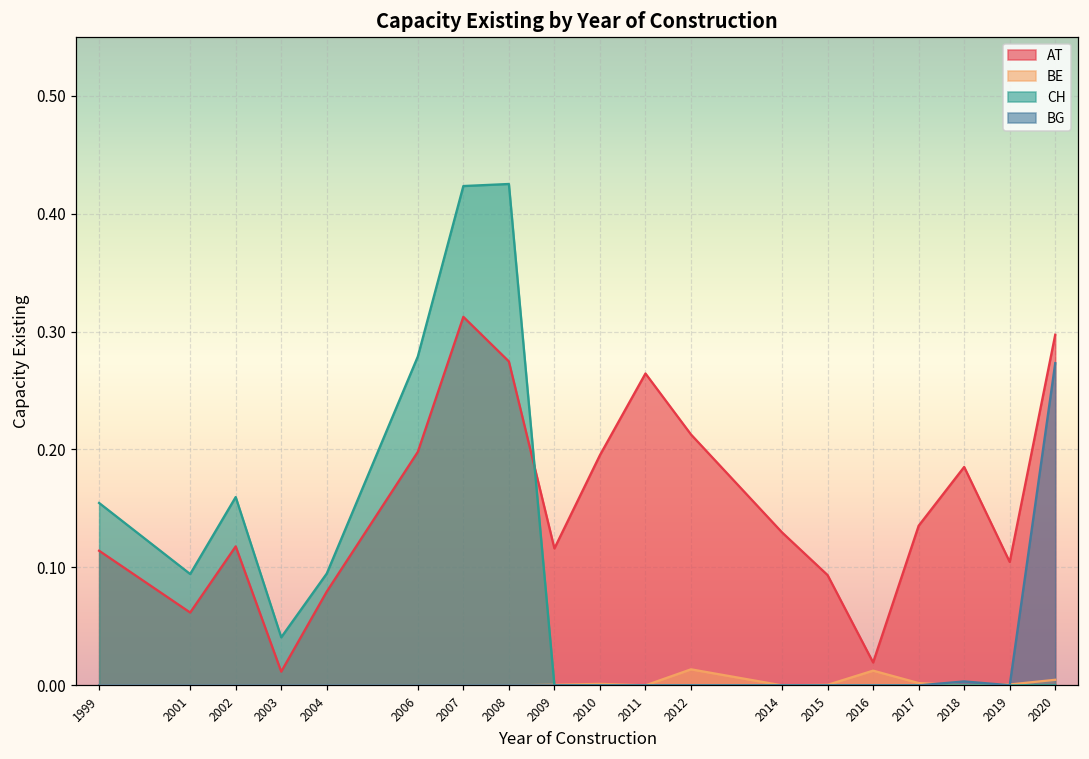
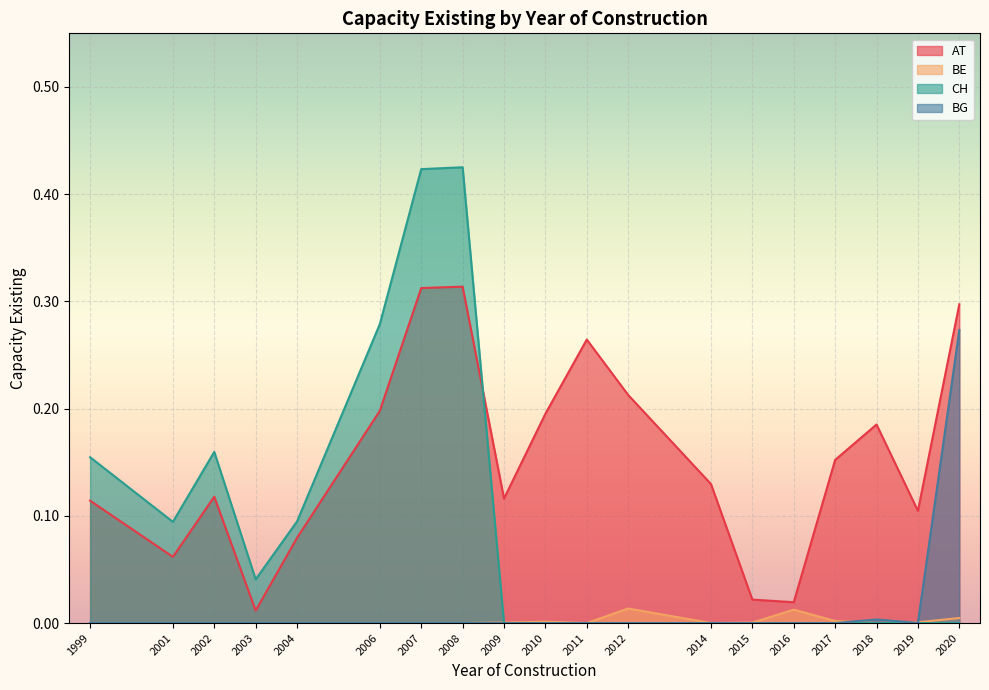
AT, 2008: 0.275 -> 0.314
AT, 2015: 0.093 -> 0.022
AT, 2017: 0.135 -> 0.152
